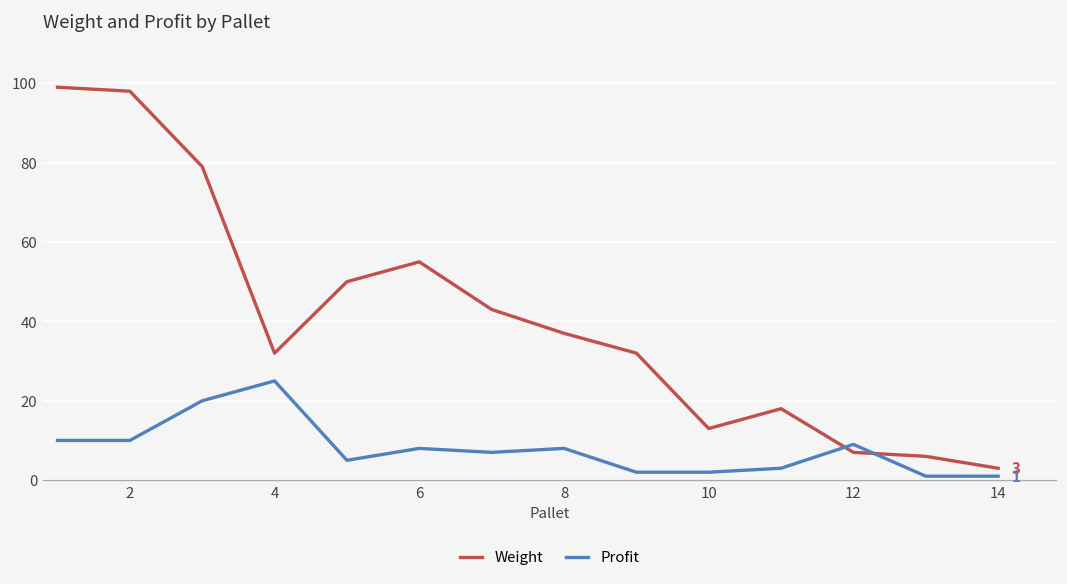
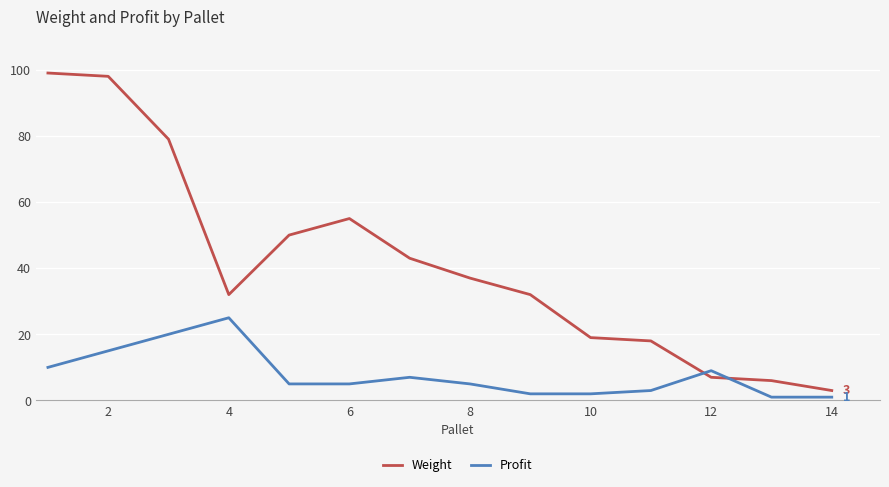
Profit, 2: 10 -> 15
Profit, 6: 8 -> 5
Profit, 8: 8 -> 5
Weight, 10: 13 -> 19
